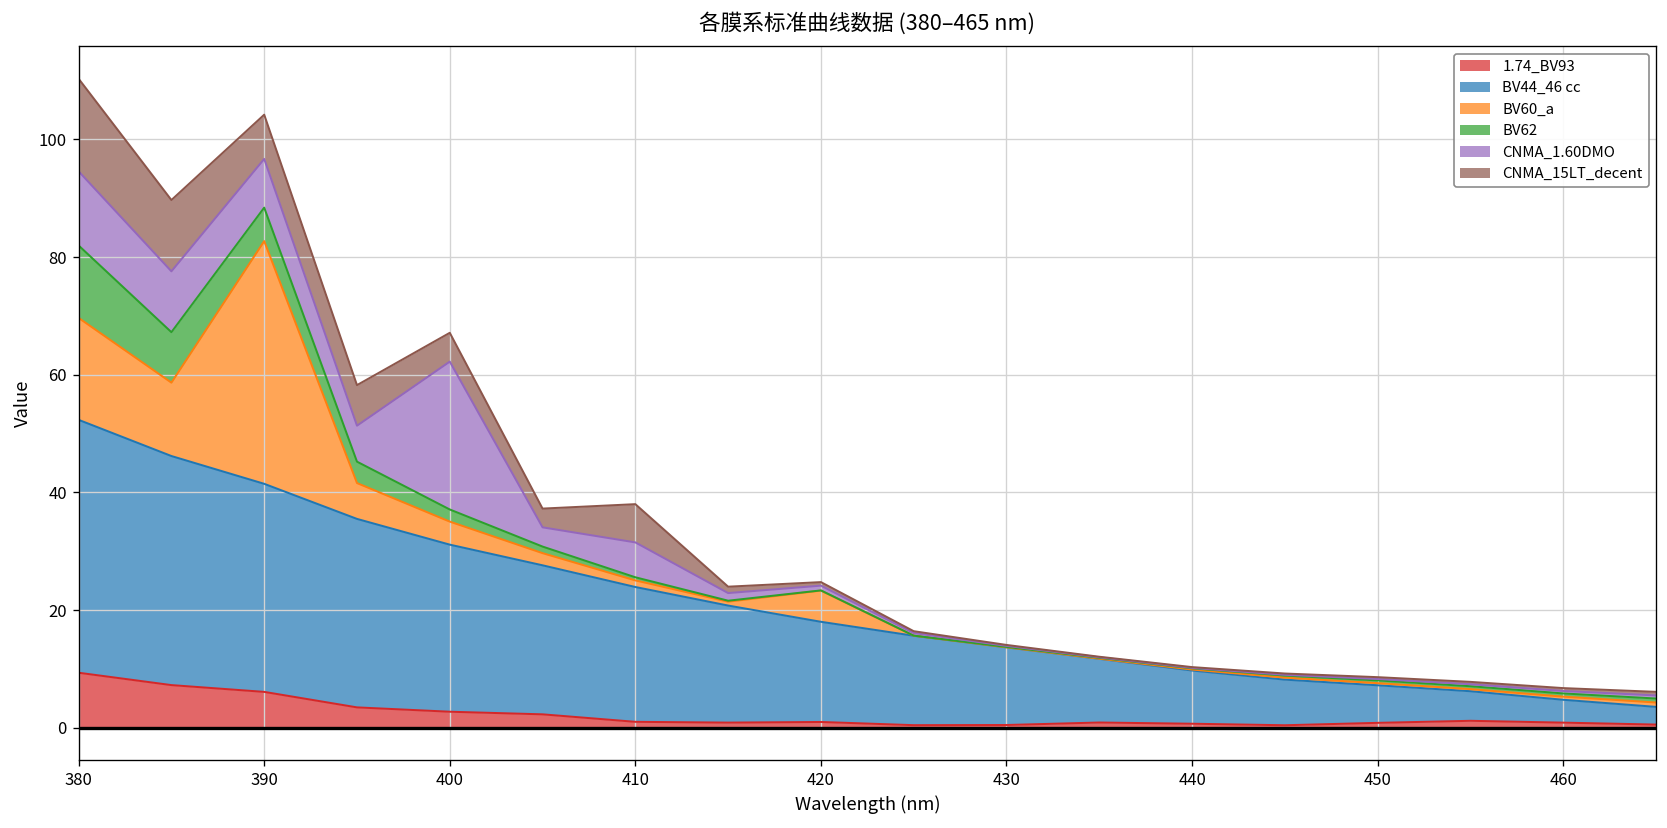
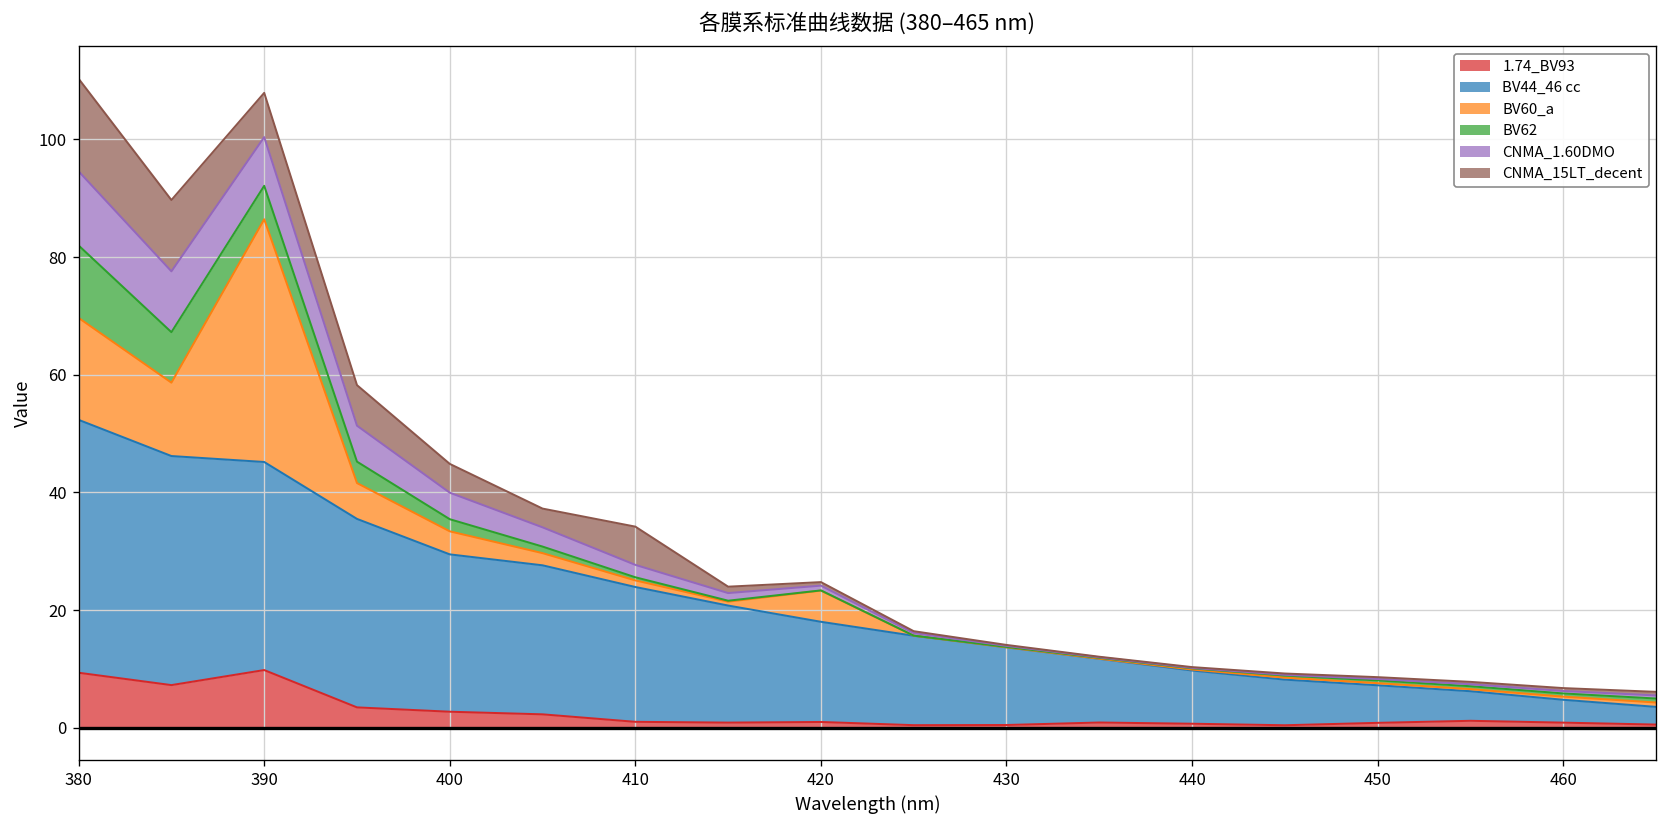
1.74_BV93, 390: 6 -> 10
BV44_46 cc, 400: 28 -> 27
CNMA_1.60DMO, 400: 25 -> 5
CNMA_1.60DMO, 410: 6 -> 2
